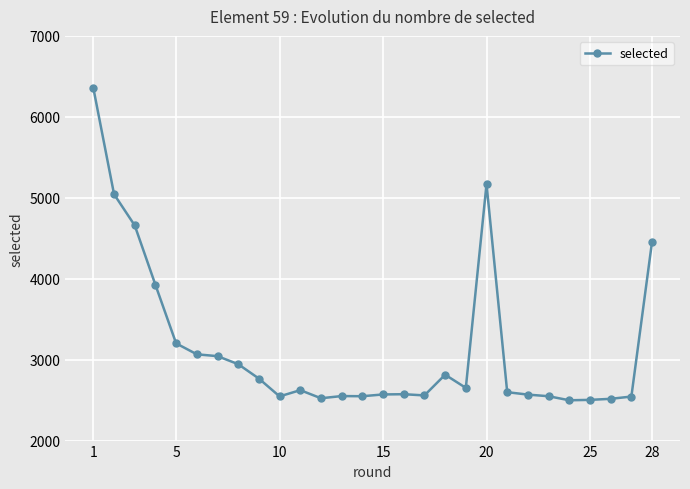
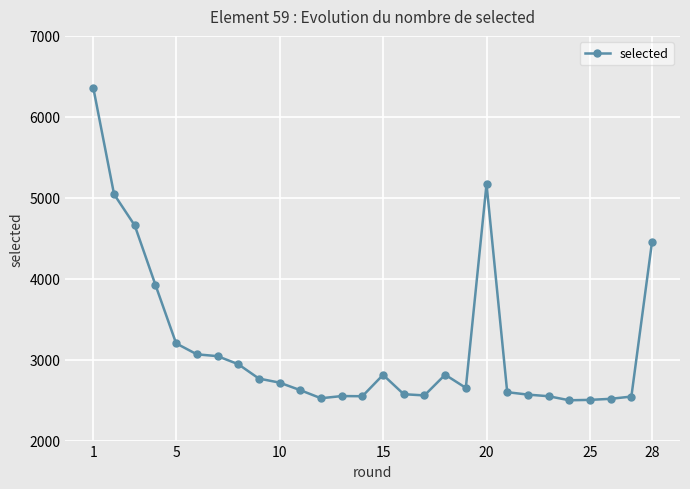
10: 2500 -> 2700
15: 2600 -> 2800
